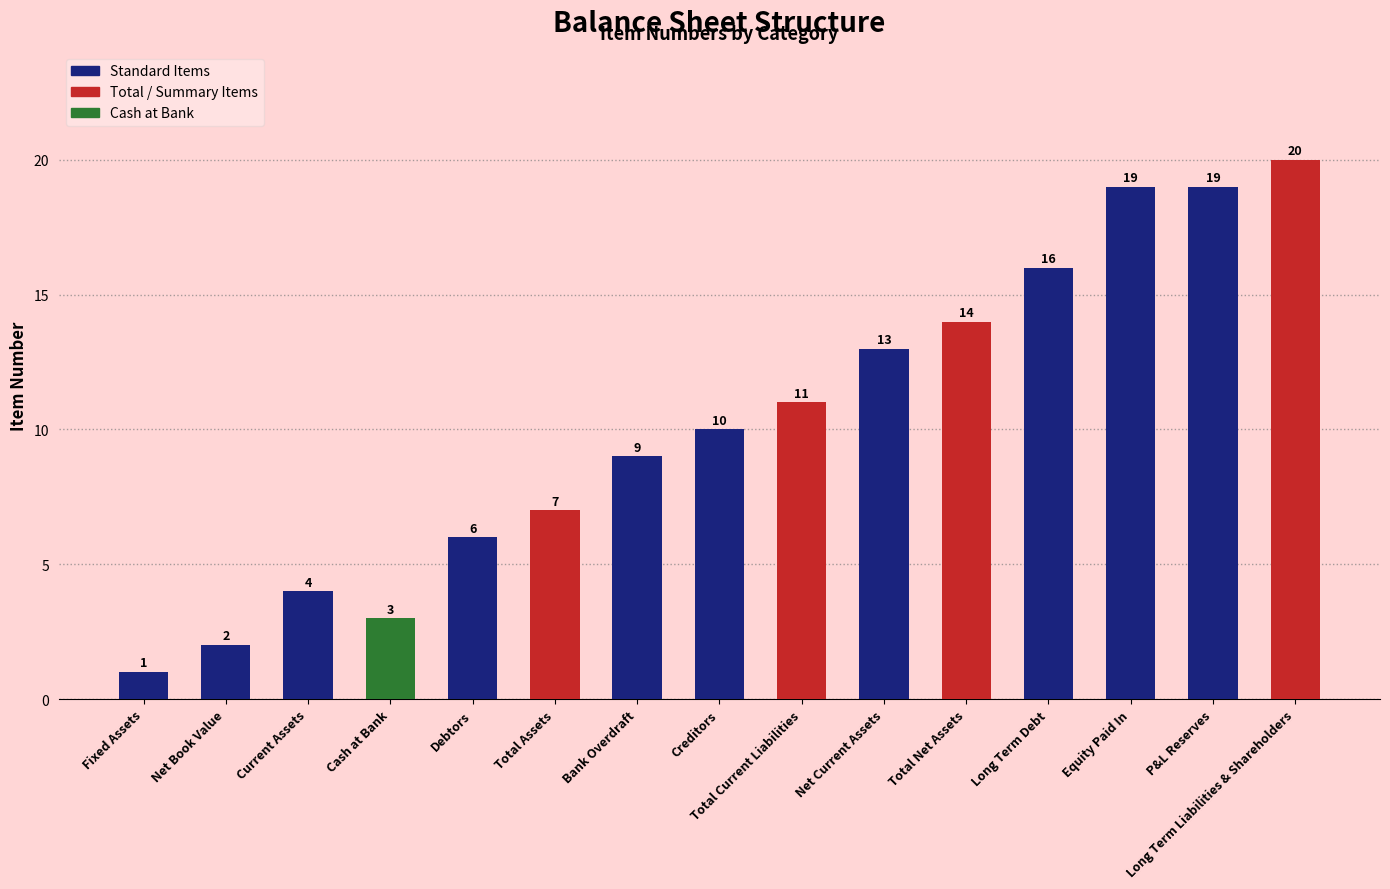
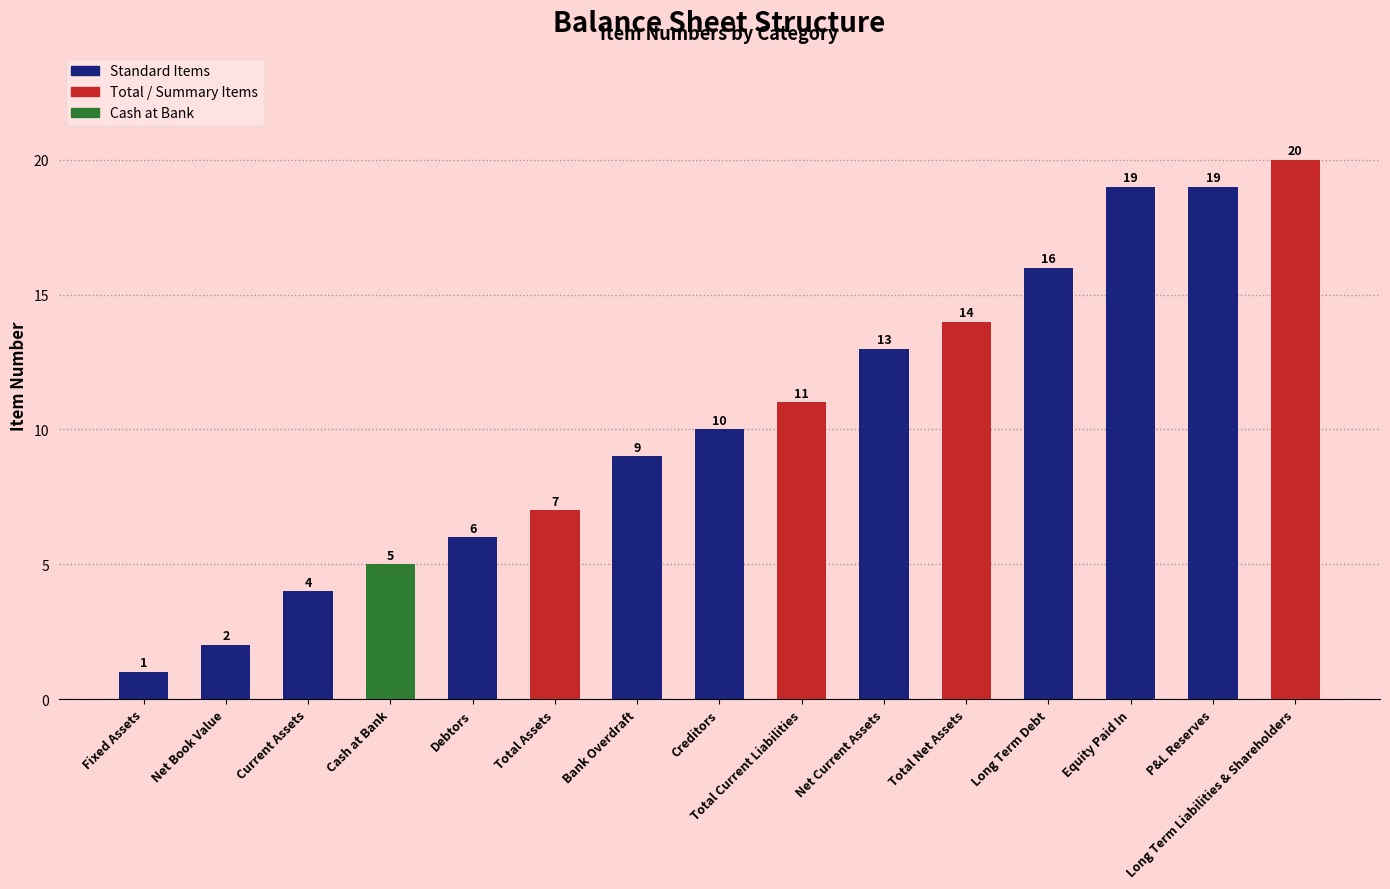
Cash at Bank: 3 -> 5
